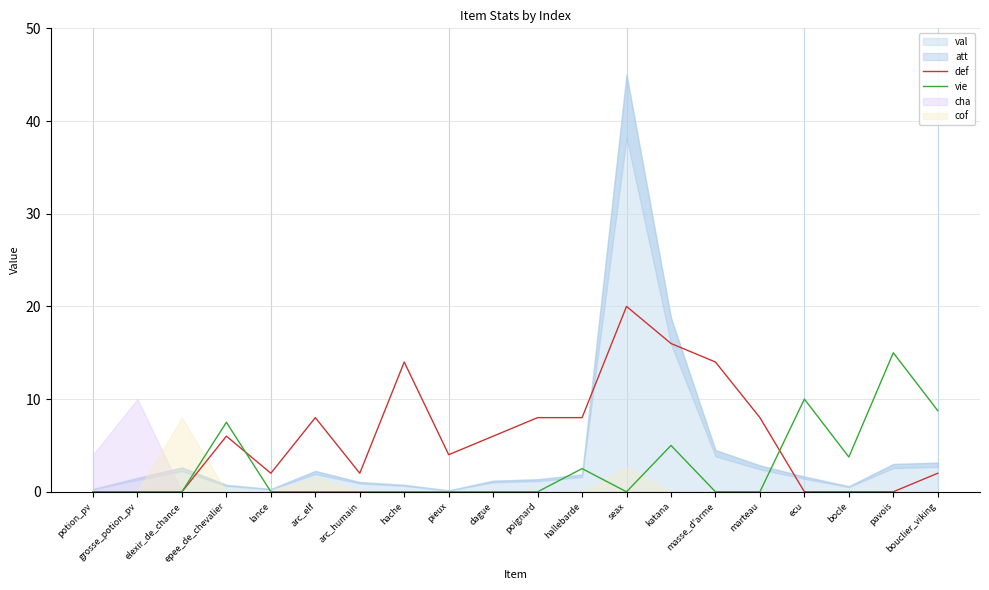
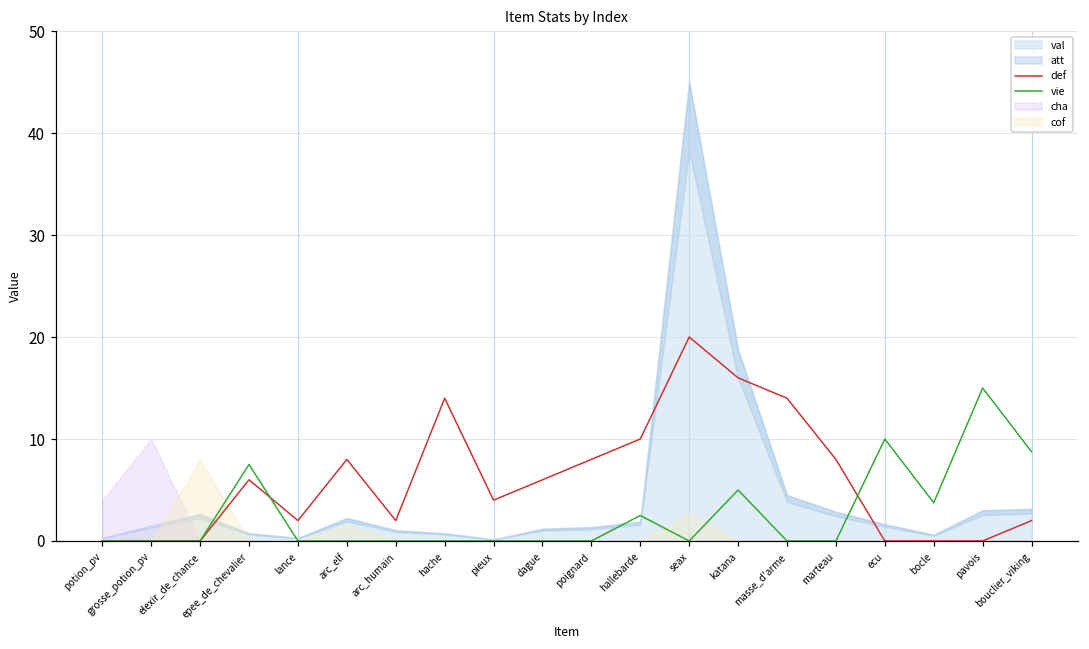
def, hallebarde: 8 -> 10
